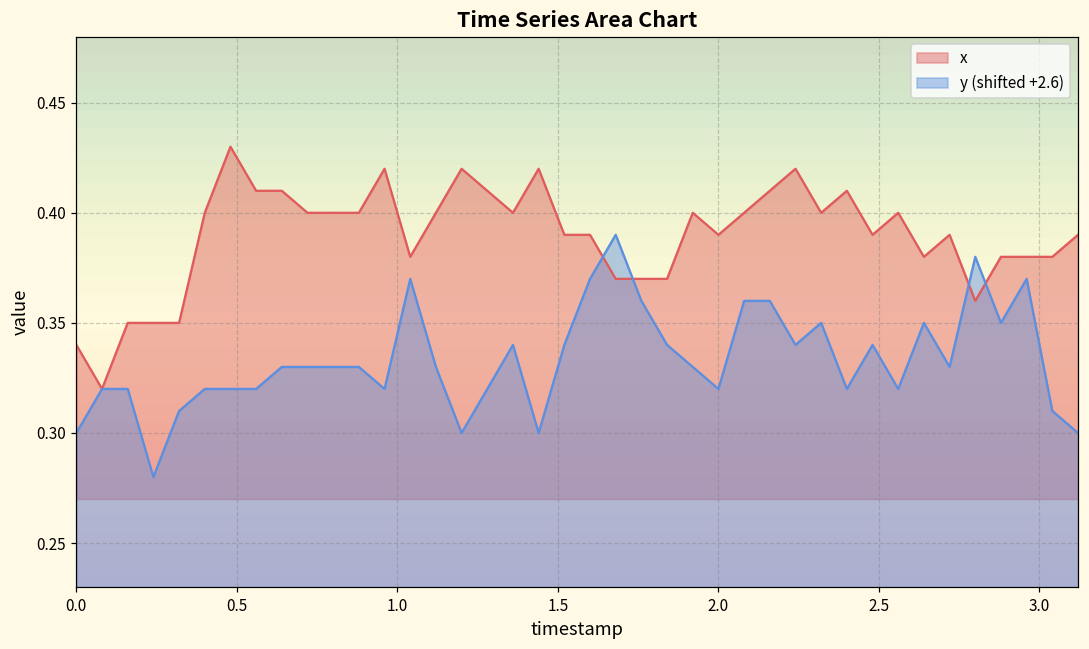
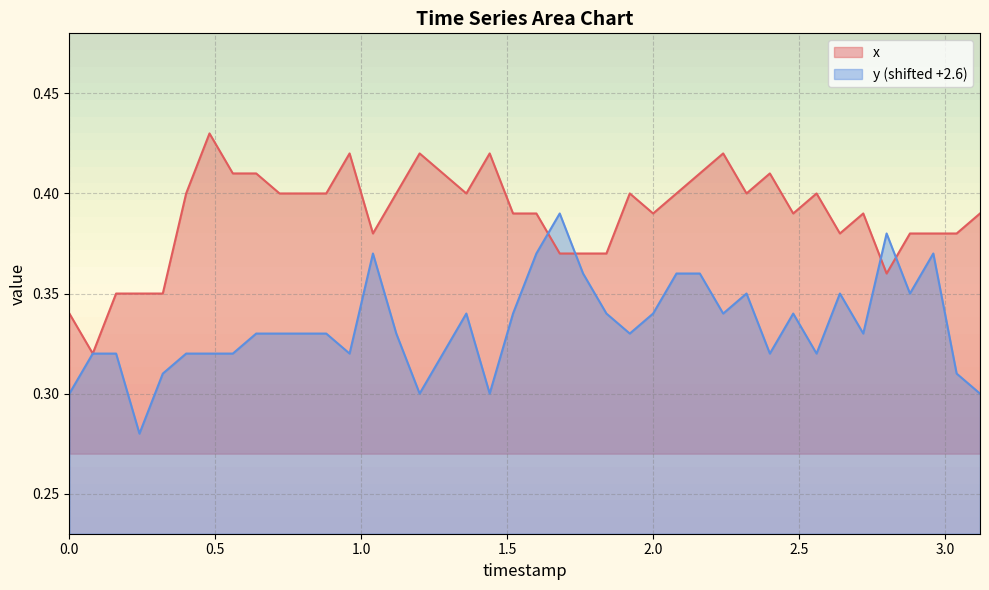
y (shifted +2.6), 2.0: 0.320 -> 0.340
